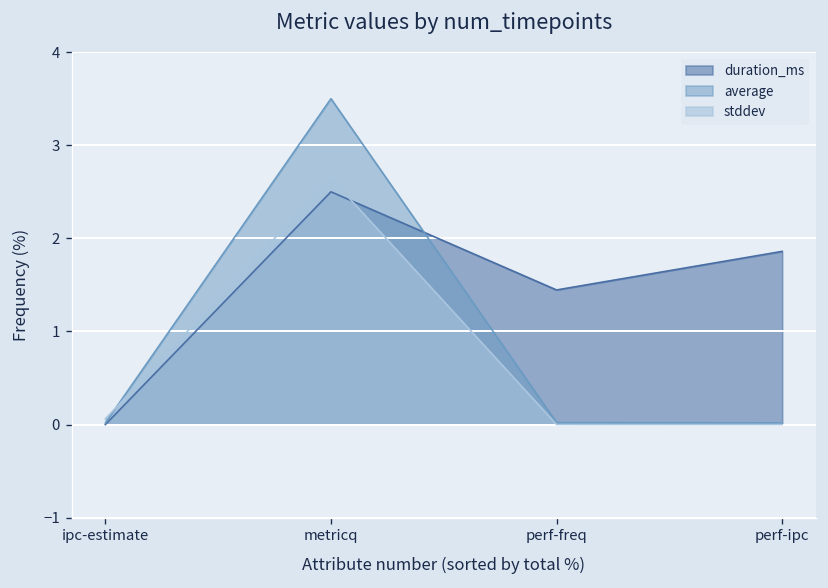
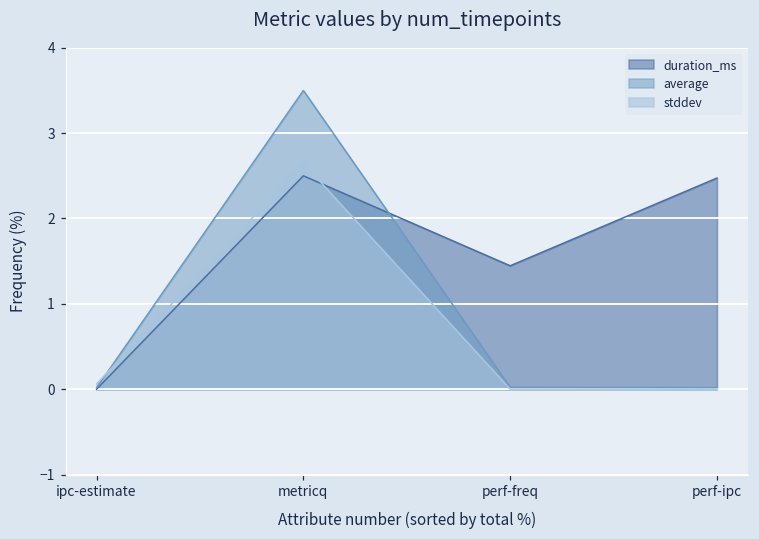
duration_ms, perf-ipc: 1.9 -> 2.5
